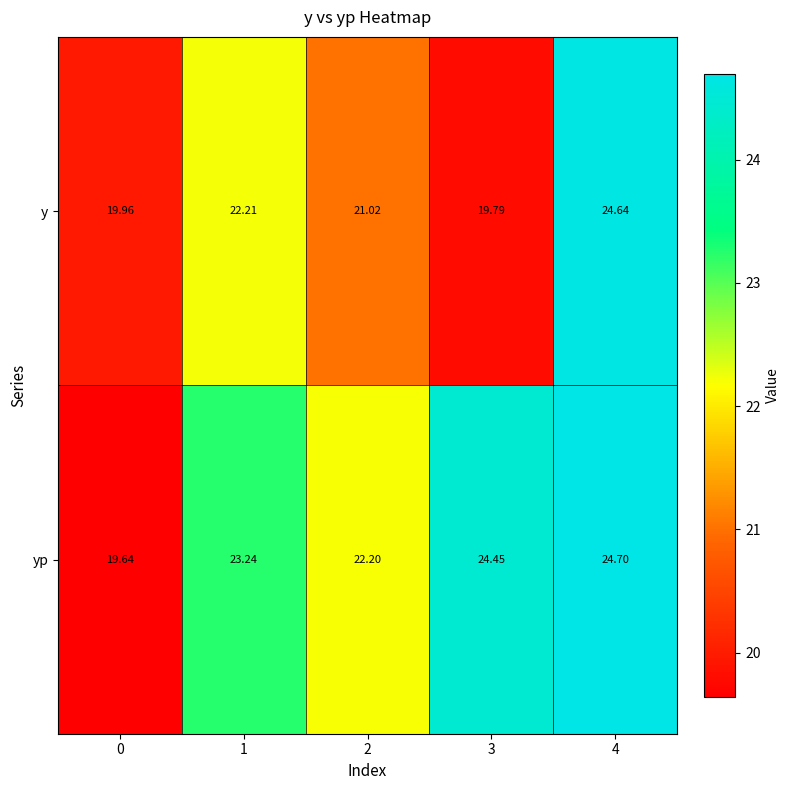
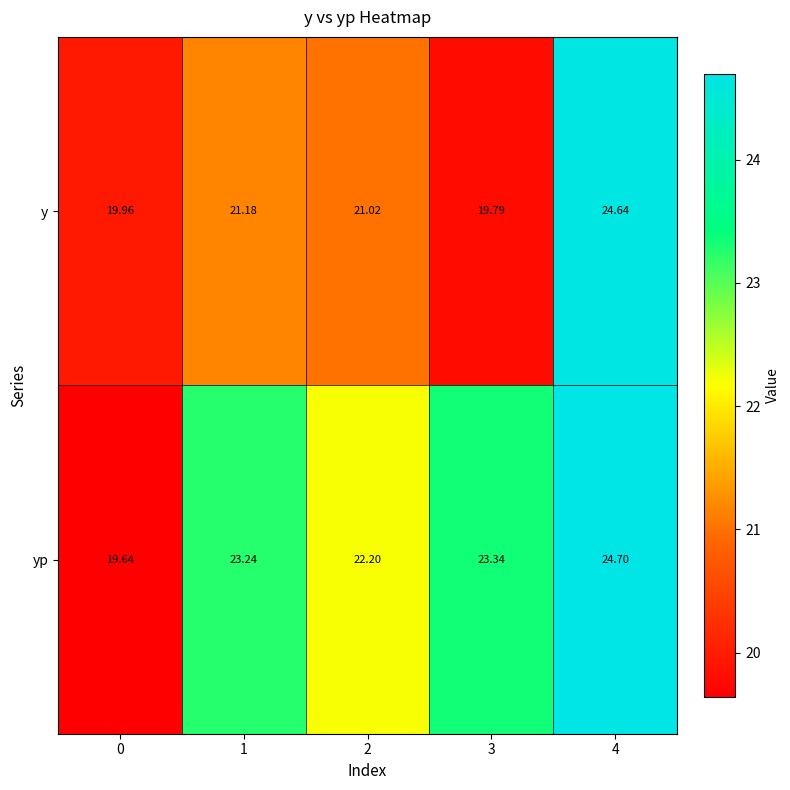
y, 1: 22.21 -> 21.18
yp, 3: 24.45 -> 23.34
